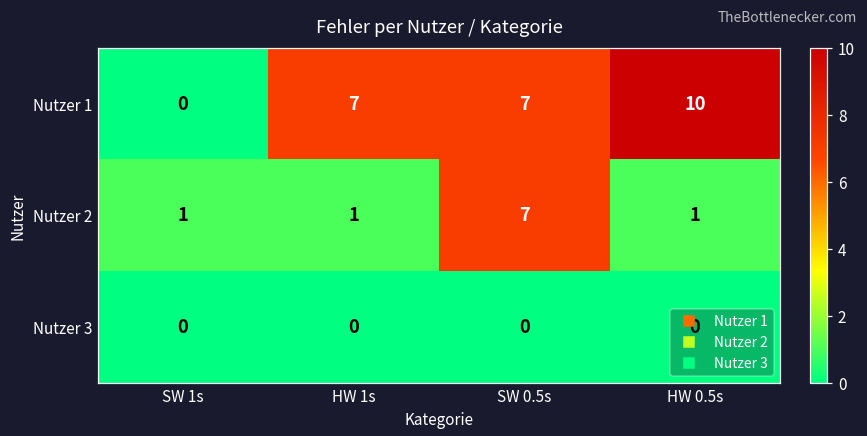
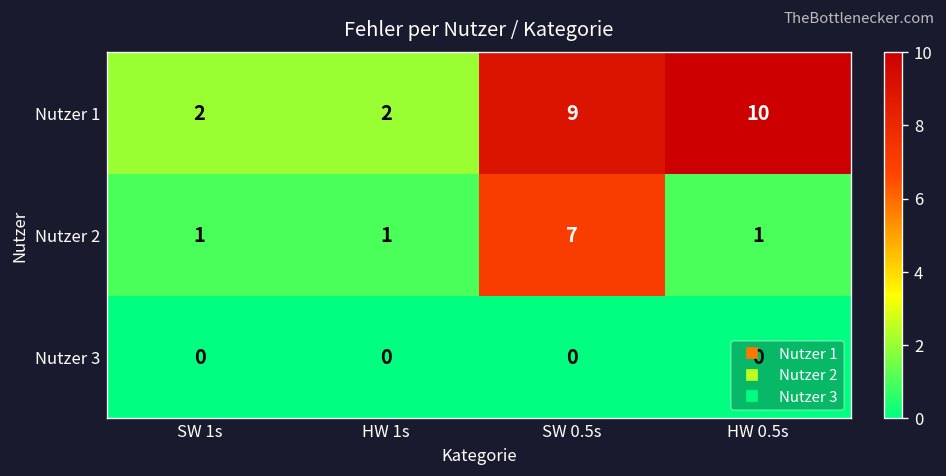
Nutzer 1, SW 1s: 0 -> 2
Nutzer 1, HW 1s: 7 -> 2
Nutzer 1, SW 0.5s: 7 -> 9
